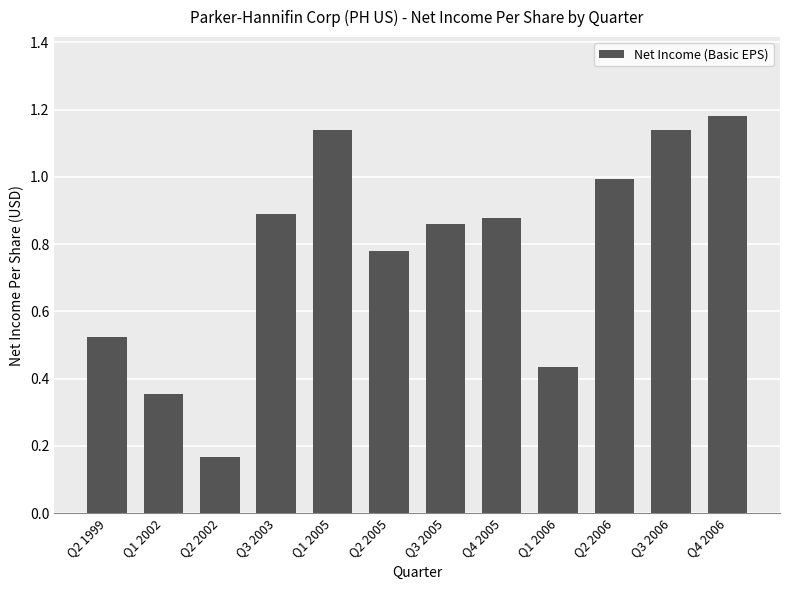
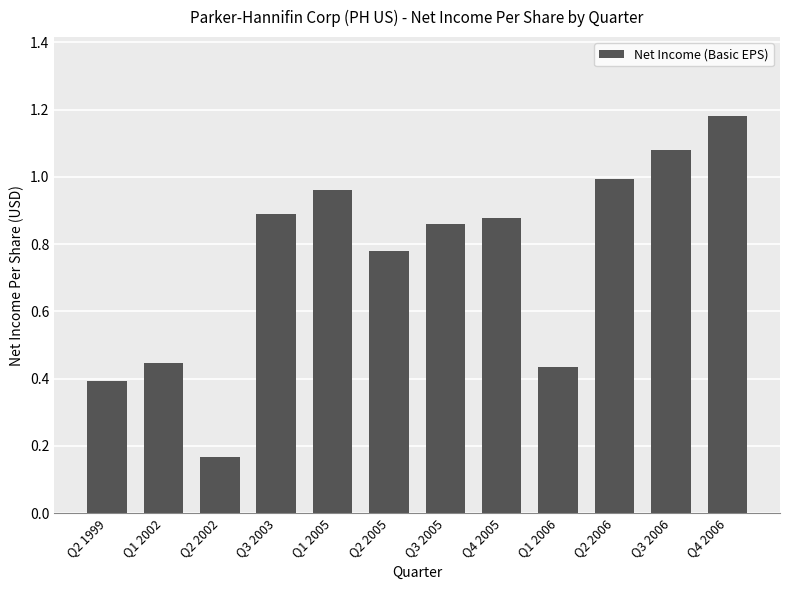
Q2 1999: 0.52 -> 0.39
Q1 2002: 0.35 -> 0.45
Q1 2005: 1.14 -> 0.96
Q3 2006: 1.14 -> 1.08
